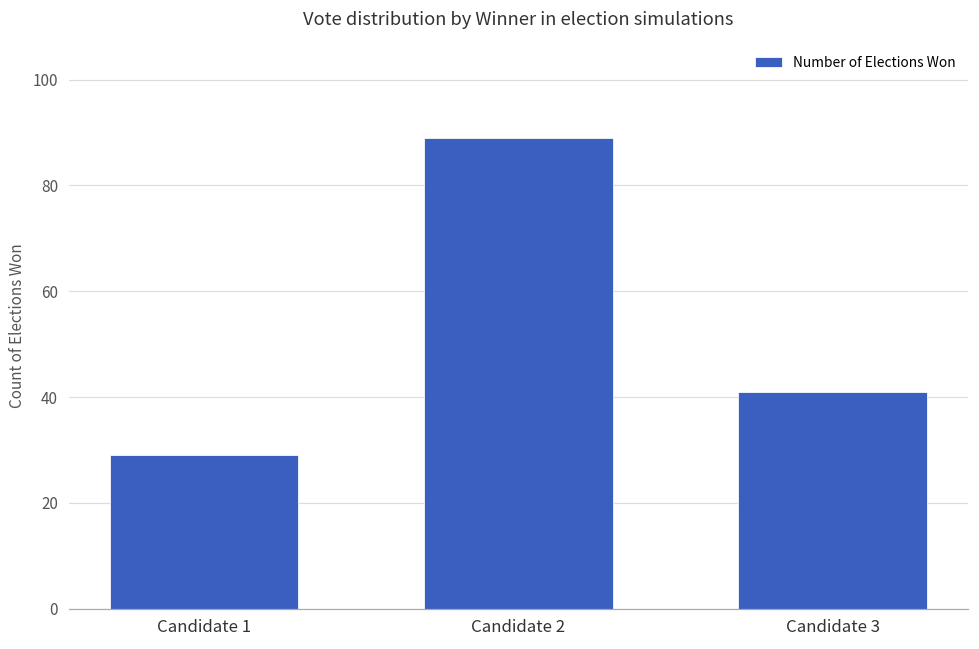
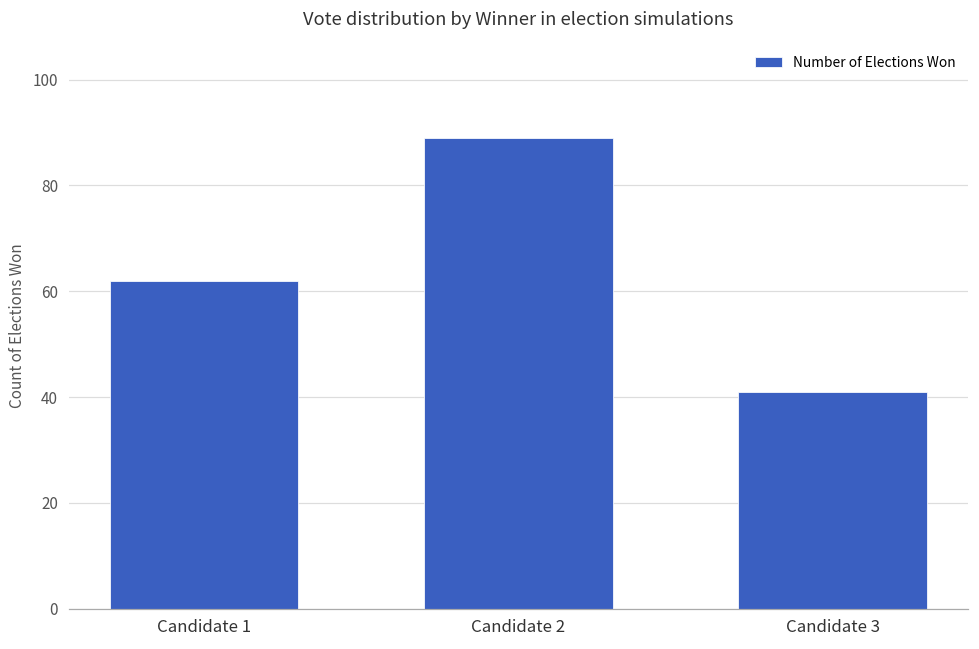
Candidate 1: 29 -> 62
